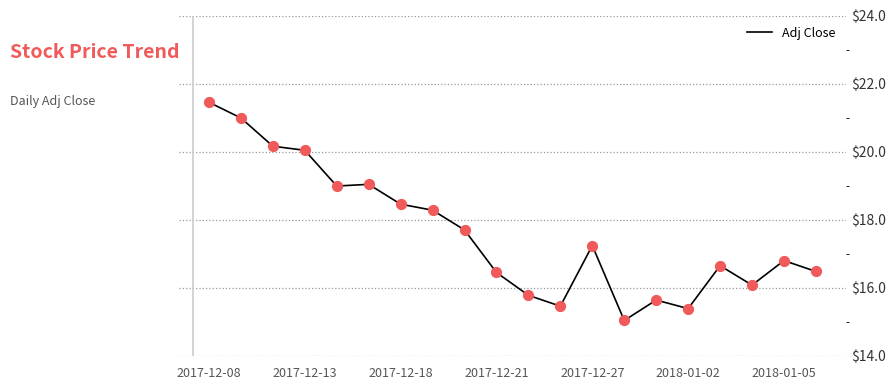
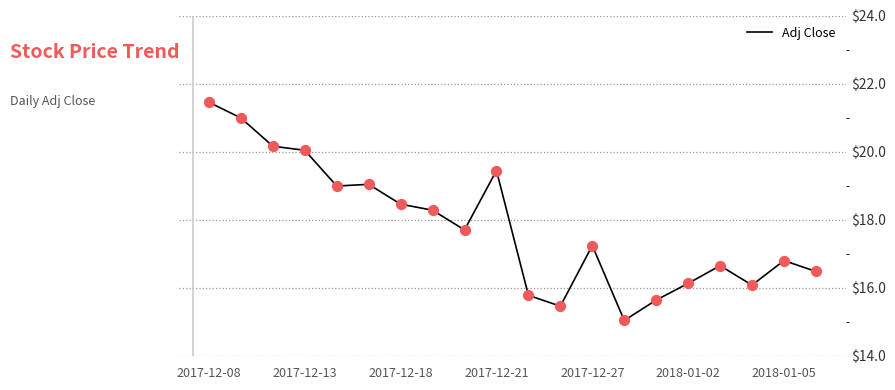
2017-12-21: $16.5 -> $19.4
2018-01-02: $15.4 -> $16.1
